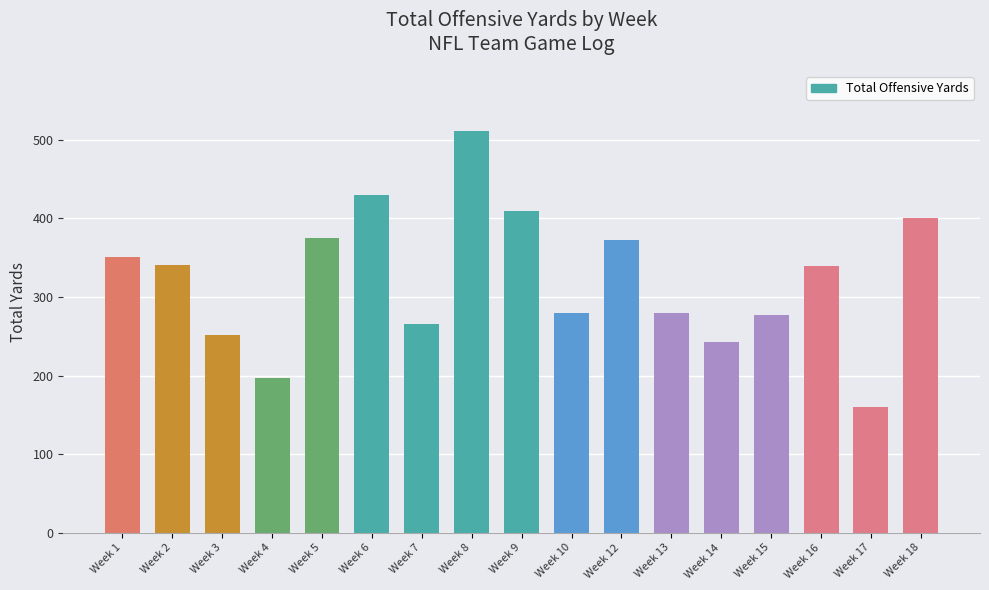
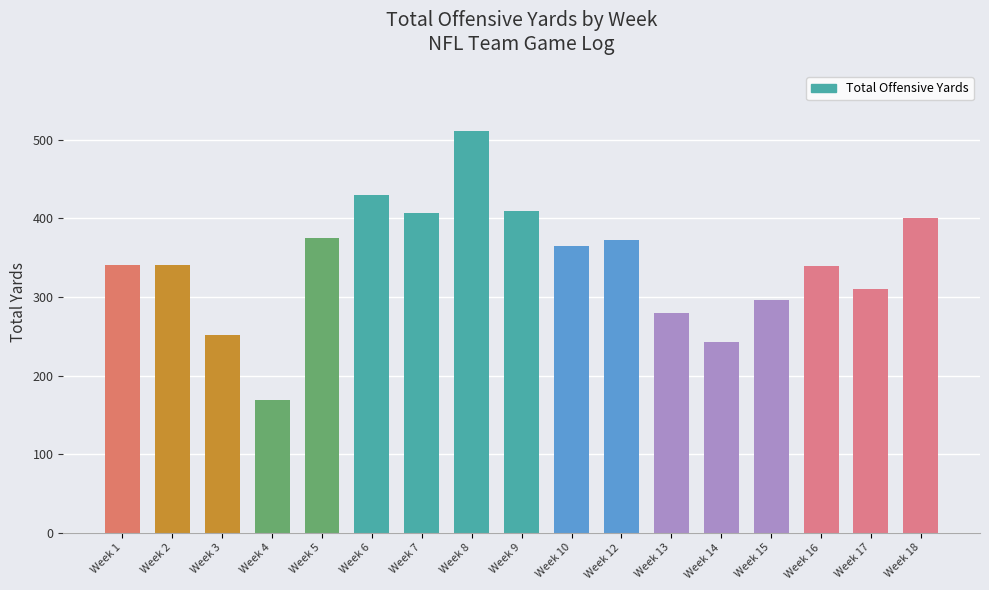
Week 1: 350 -> 340
Week 4: 200 -> 170
Week 7: 270 -> 410
Week 10: 280 -> 360
Week 15: 280 -> 300
Week 17: 160 -> 310
